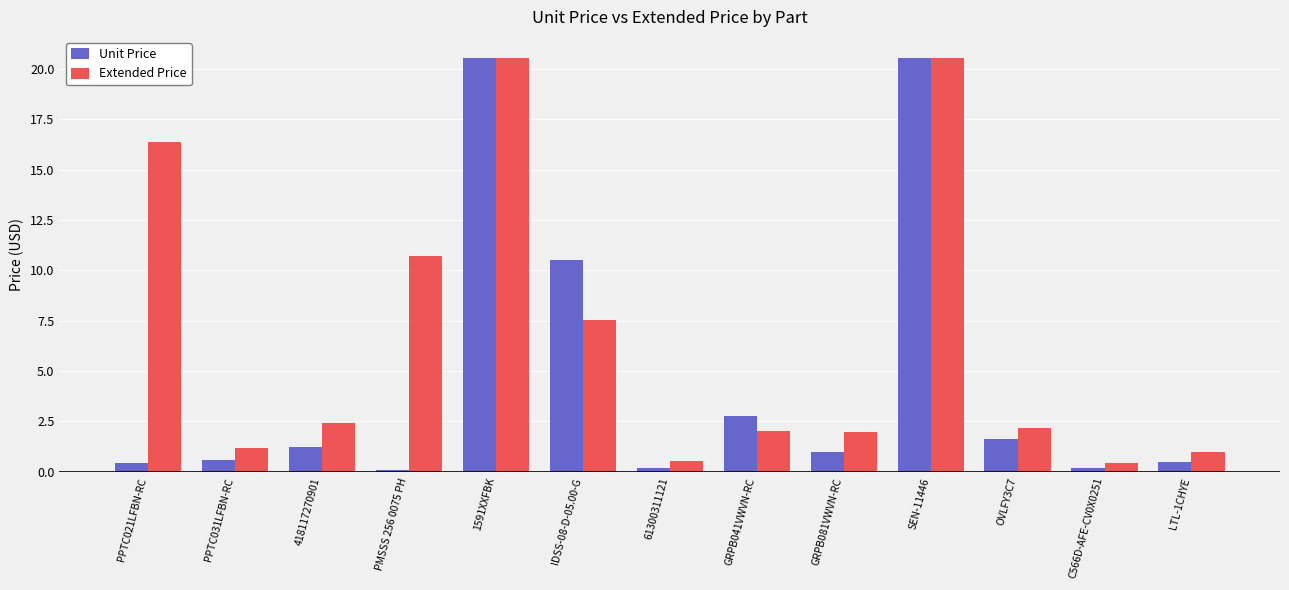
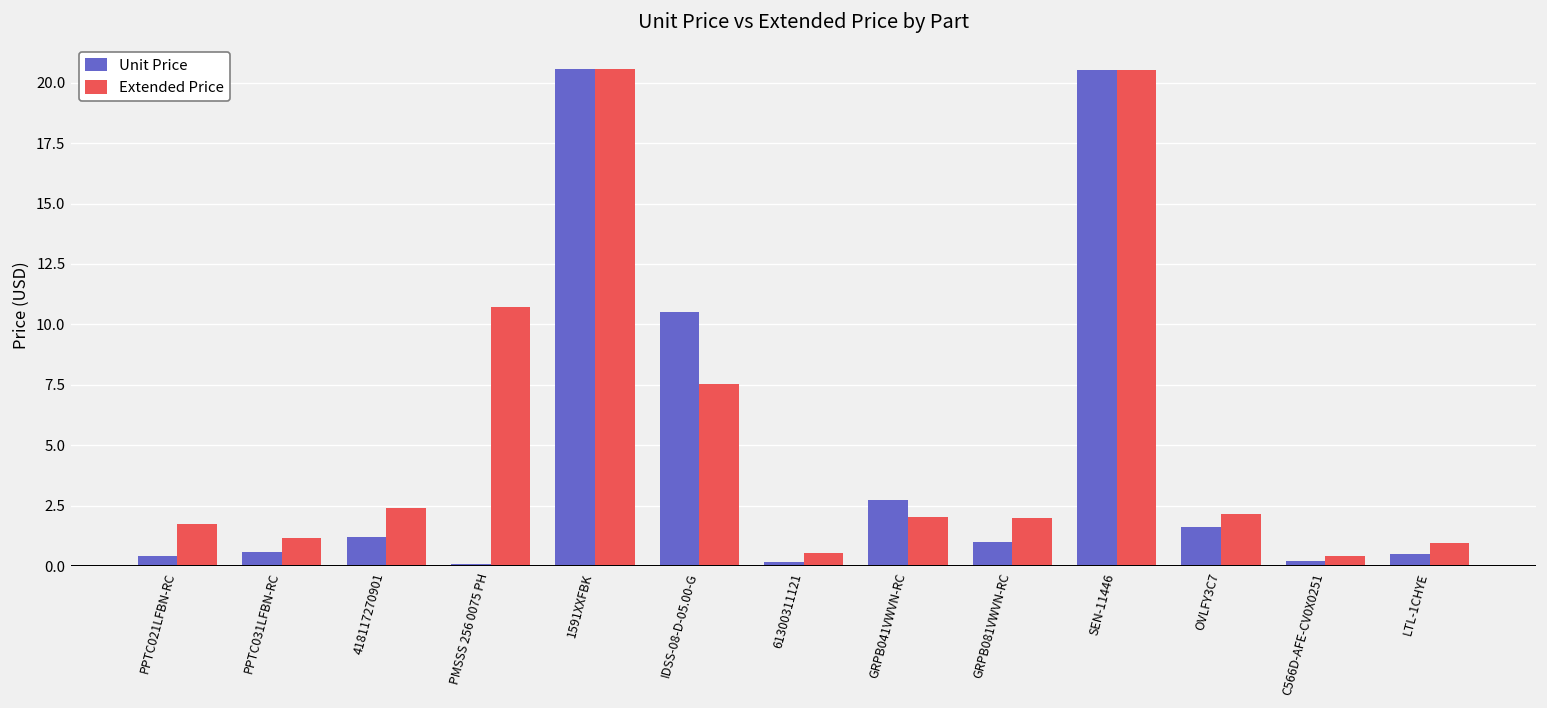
Extended Price, PPTC021LFBN-RC: 16.4 -> 1.8
